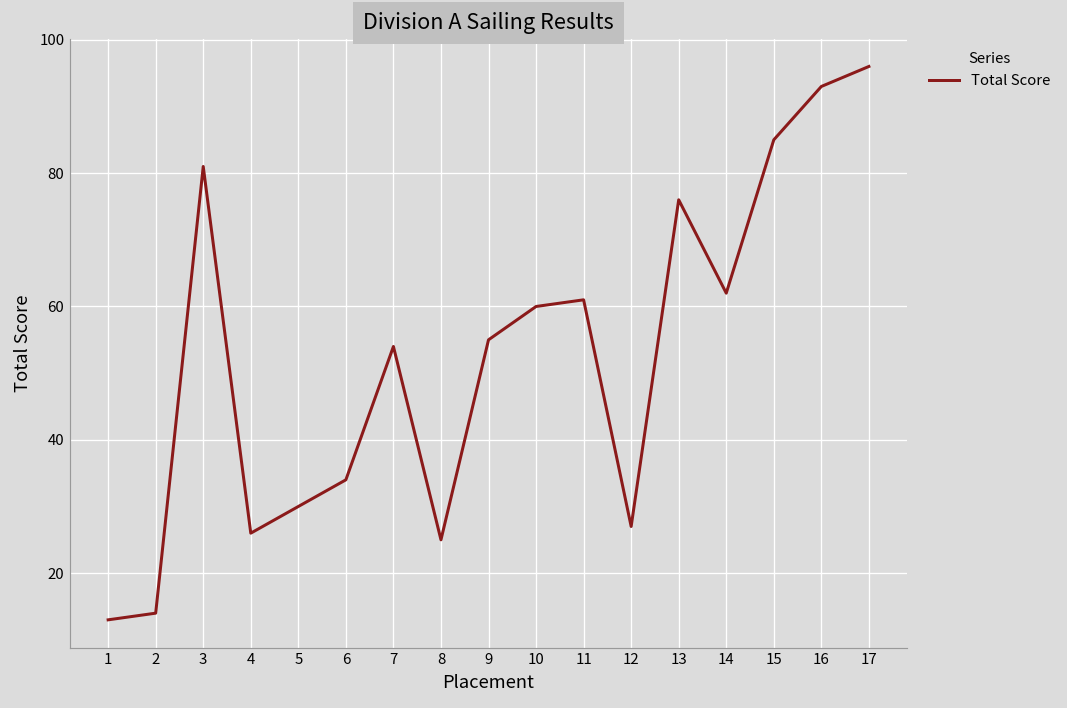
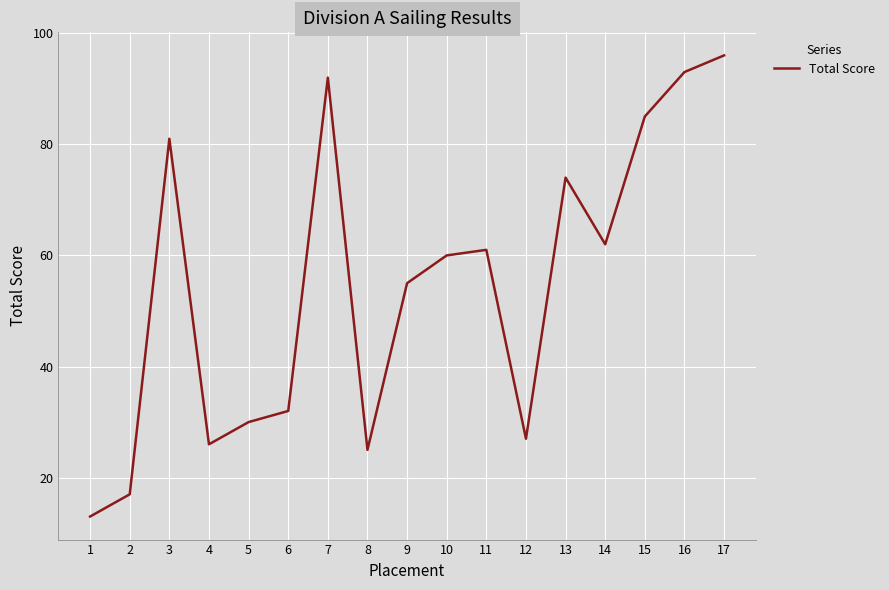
2: 14 -> 17
6: 34 -> 32
7: 54 -> 92
13: 76 -> 74
